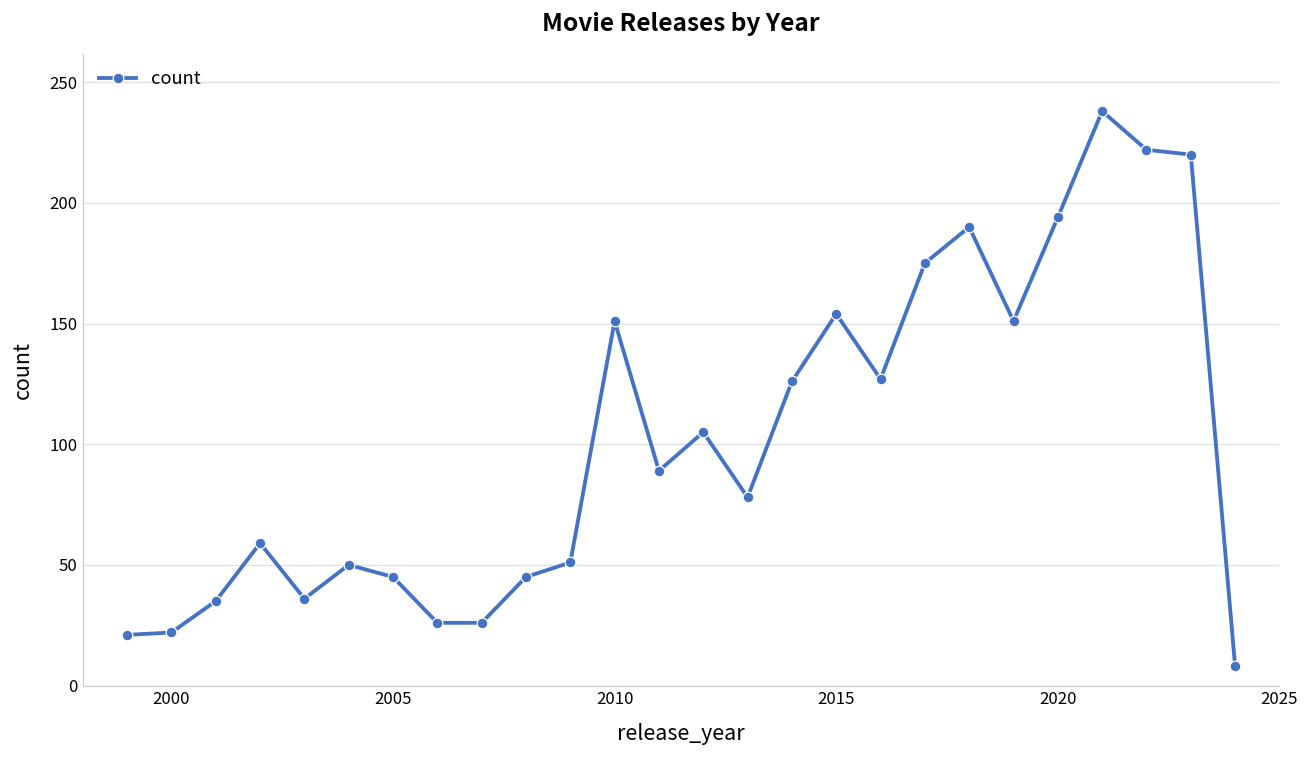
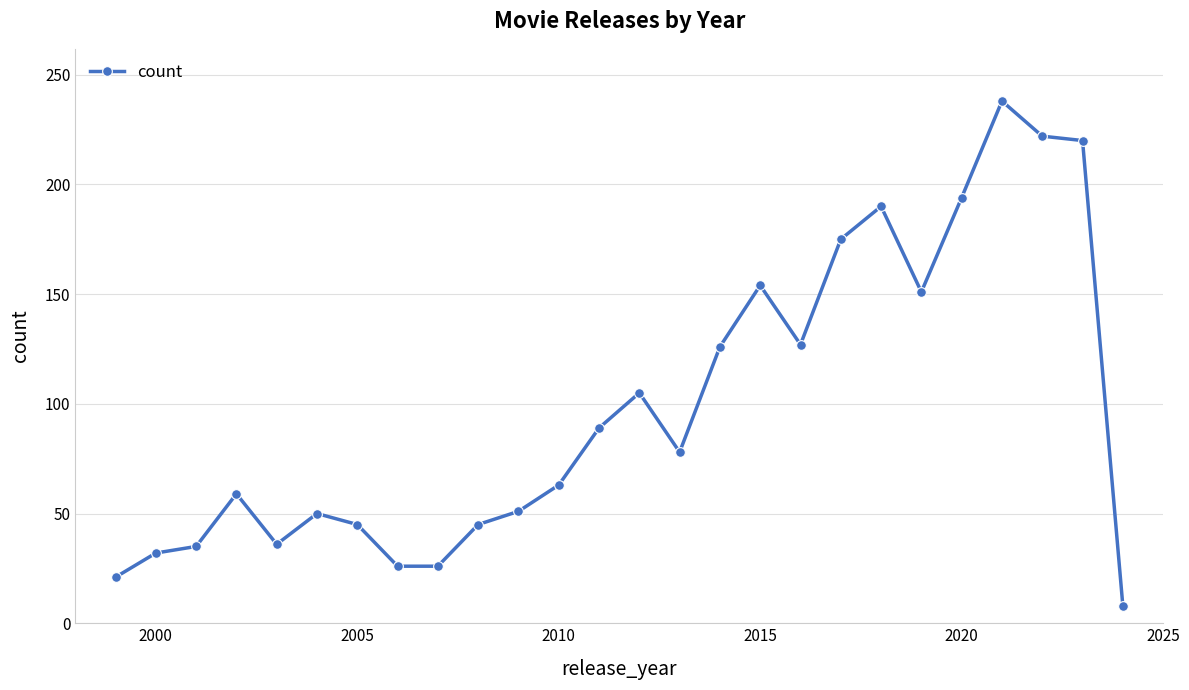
2000: 22 -> 32
2010: 151 -> 63
